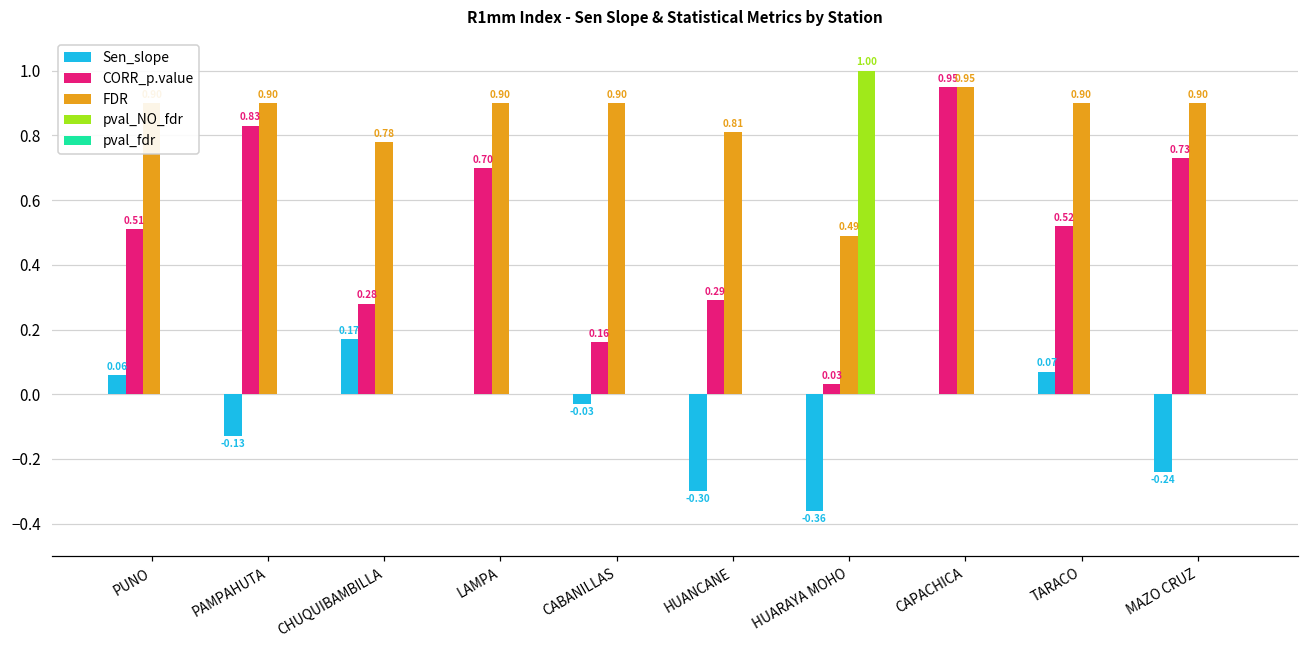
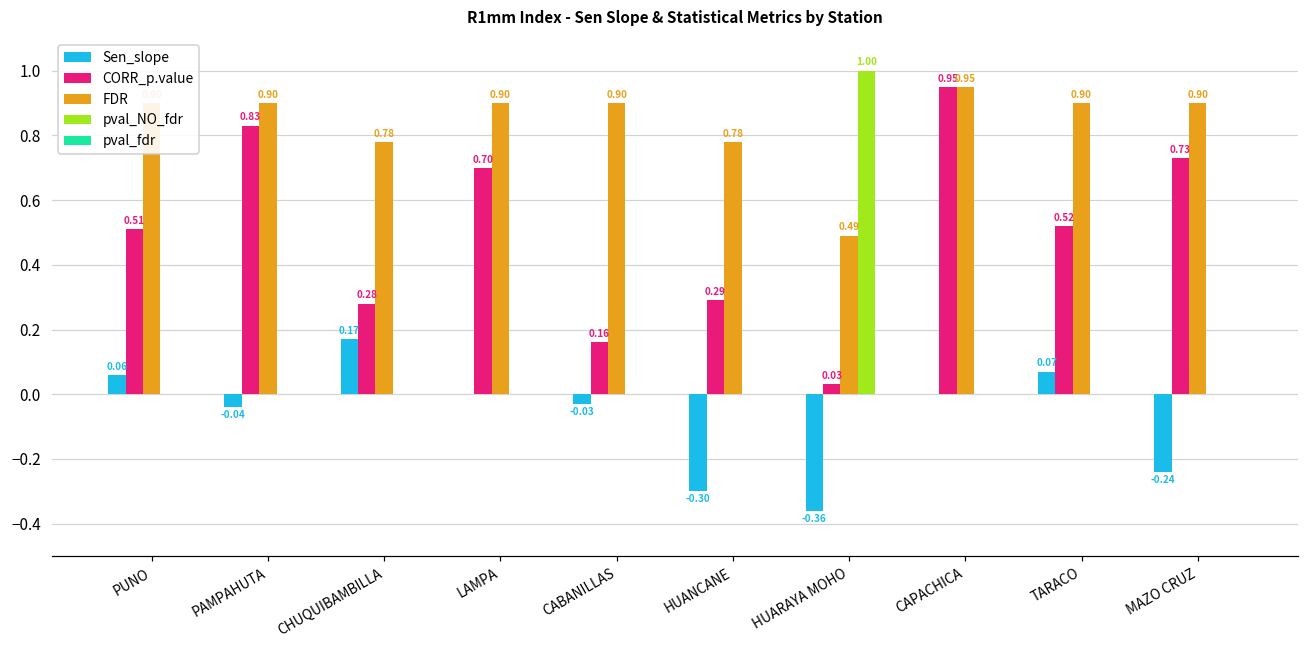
Sen_slope, PAMPAHUTA: -0.13 -> -0.04
FDR, HUANCANE: 0.81 -> 0.78
